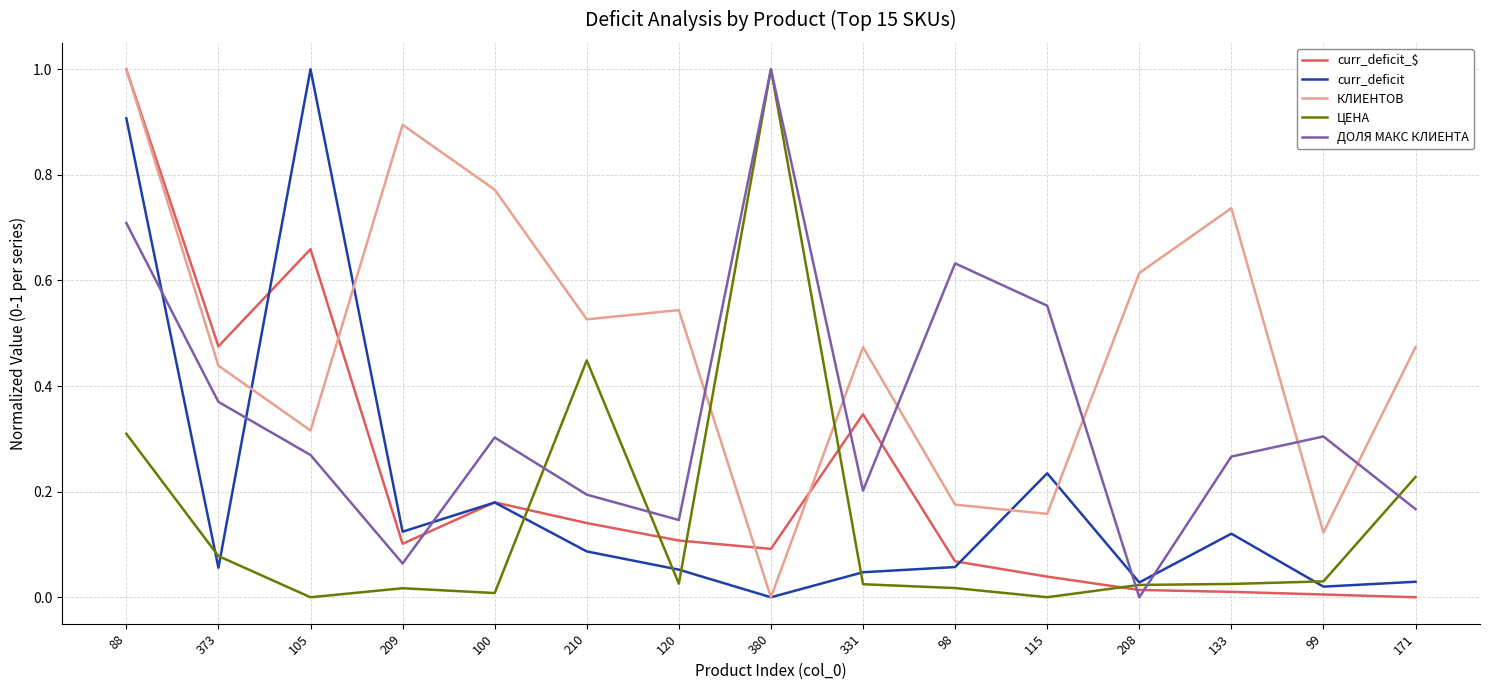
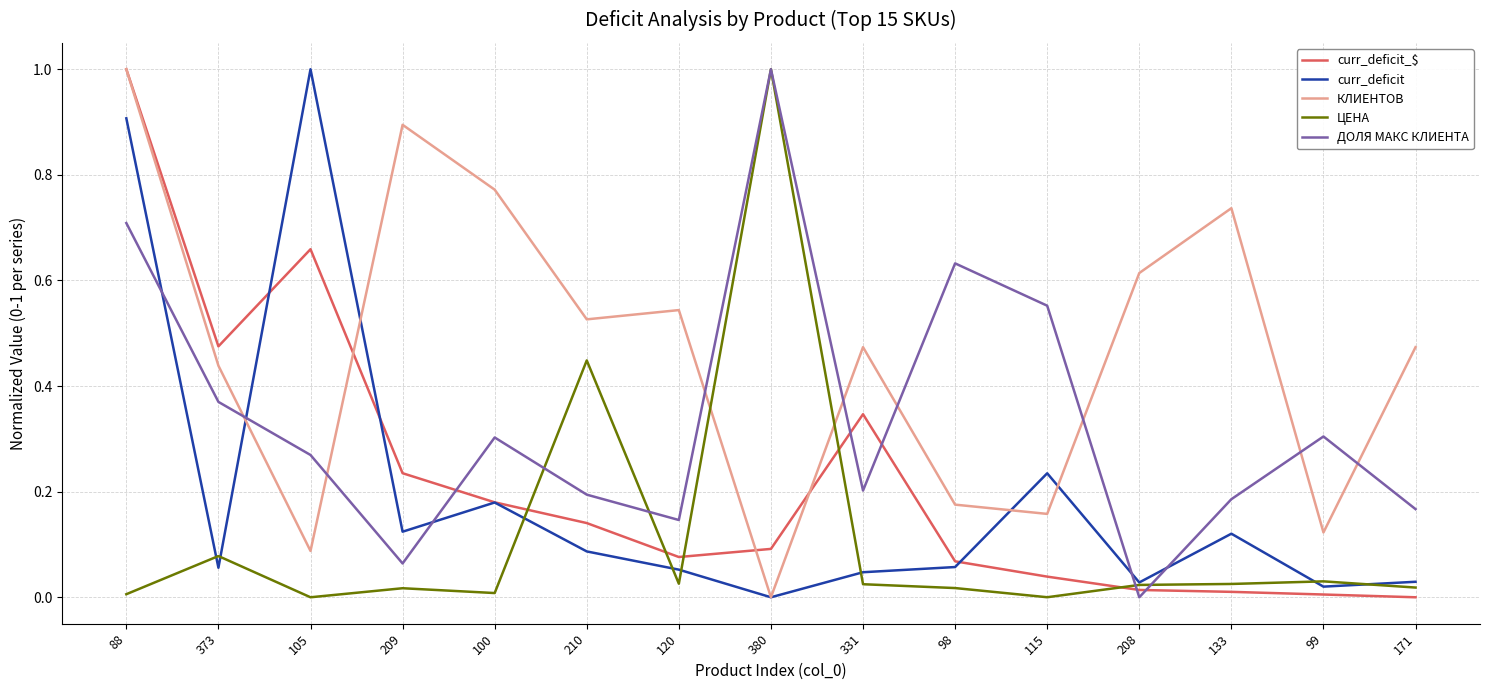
ЦЕНА, 88: 0.31 -> 0.01
КЛИЕНТОВ, 105: 0.32 -> 0.09
curr_deficit_$, 209: 0.10 -> 0.23
curr_deficit_$, 120: 0.11 -> 0.08
ДОЛЯ МАКС КЛИЕНТА, 133: 0.27 -> 0.19
ЦЕНА, 171: 0.23 -> 0.02
